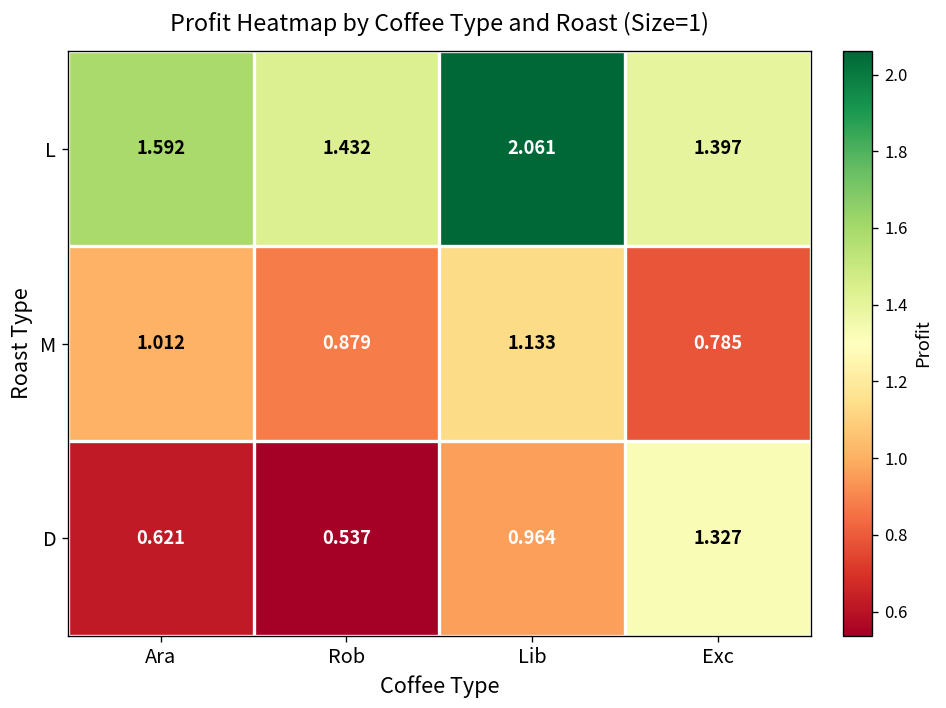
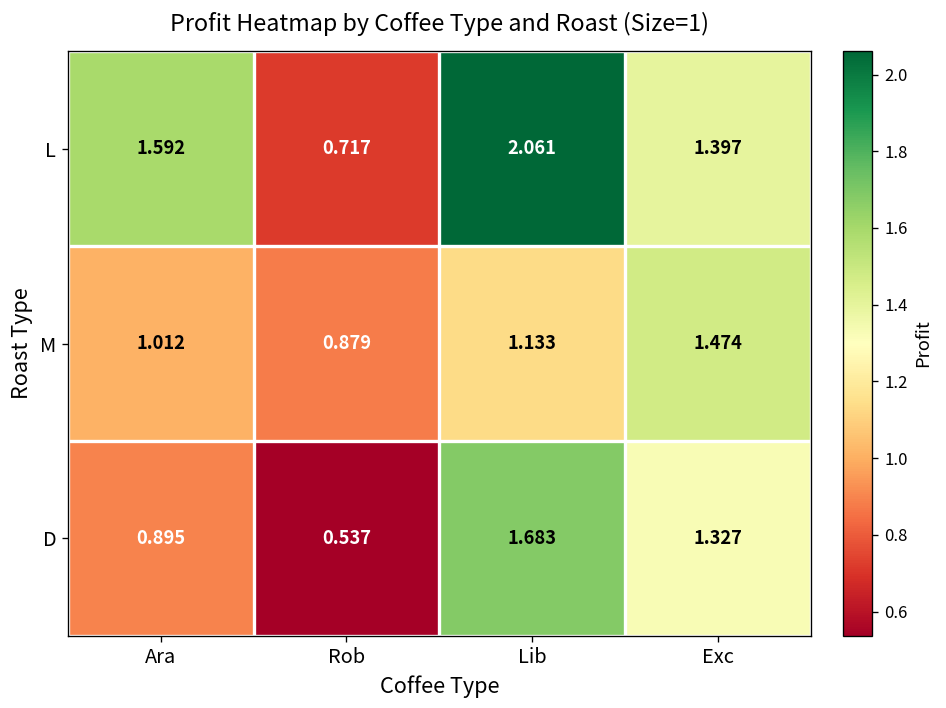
L, Rob: 1.432 -> 0.717
M, Exc: 0.785 -> 1.474
D, Ara: 0.621 -> 0.895
D, Lib: 0.964 -> 1.683
